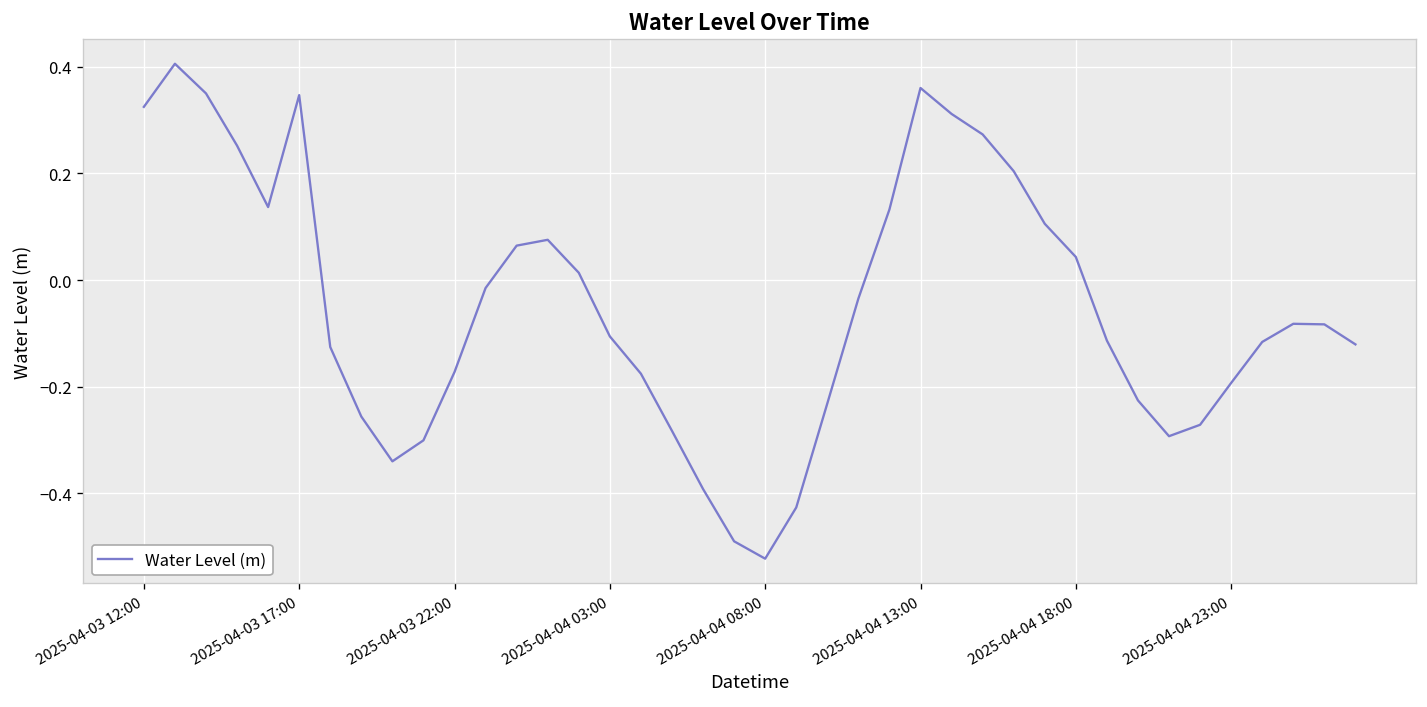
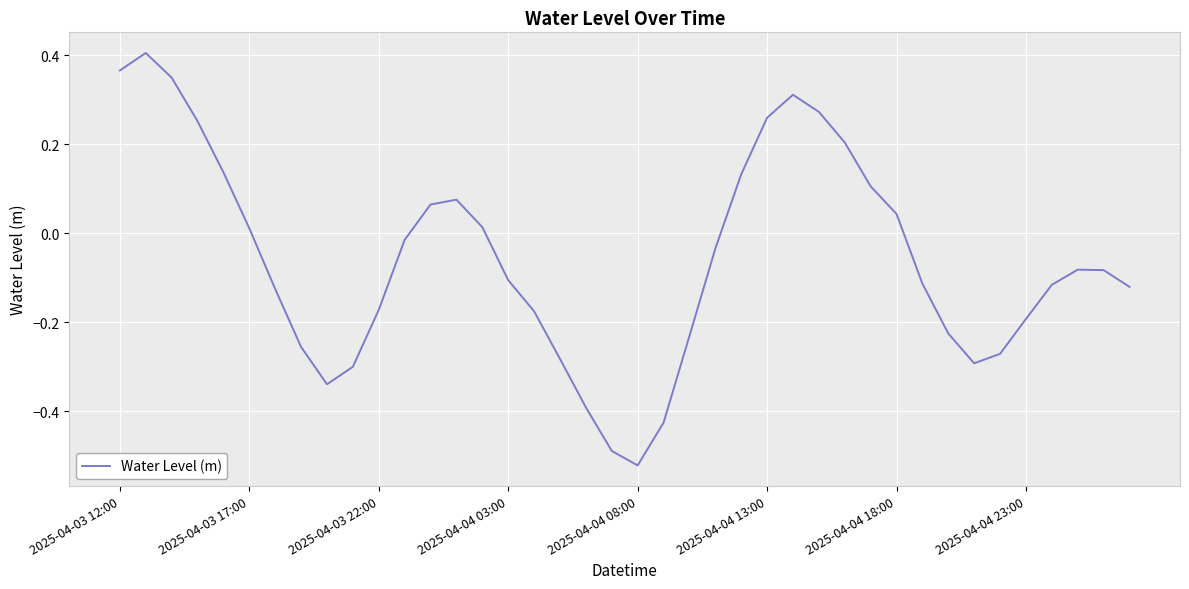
2025-04-03 12:00: 0.32 -> 0.37
2025-04-03 17:00: 0.35 -> 0.01
2025-04-04 13:00: 0.36 -> 0.26
